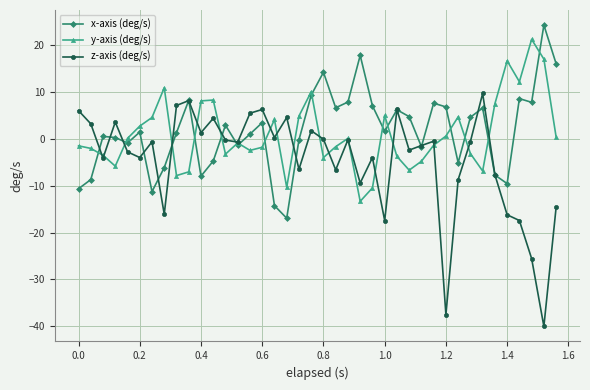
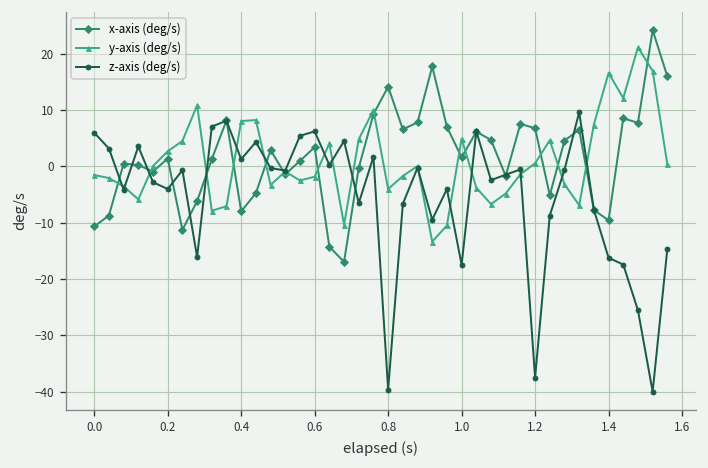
z-axis (deg/s), 0.8: 0 -> -40
